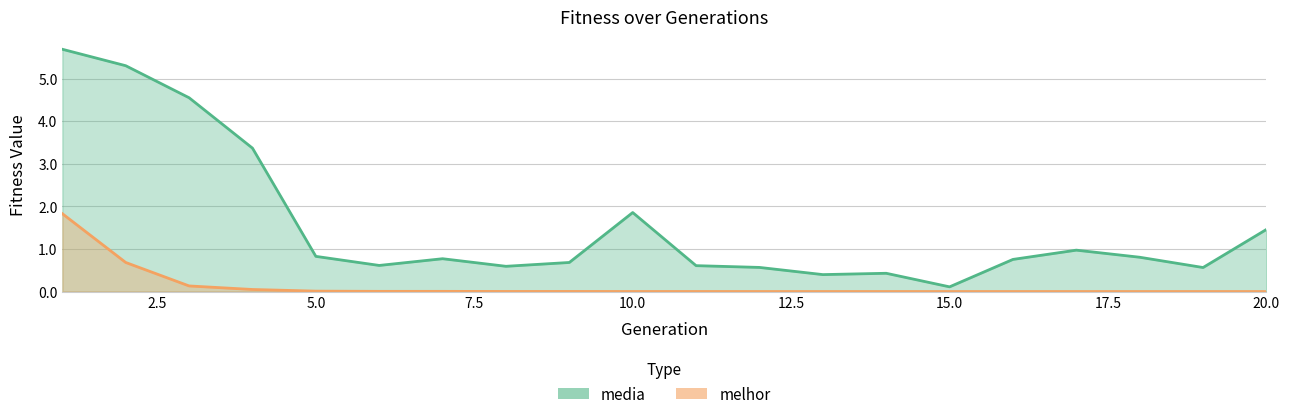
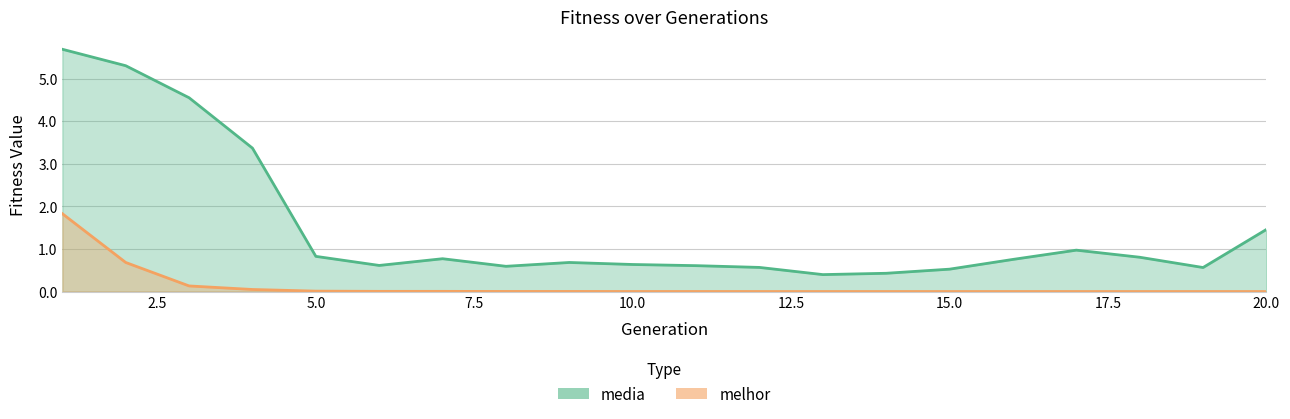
media, 10.0: 1.9 -> 0.6
media, 15.0: 0.1 -> 0.5
